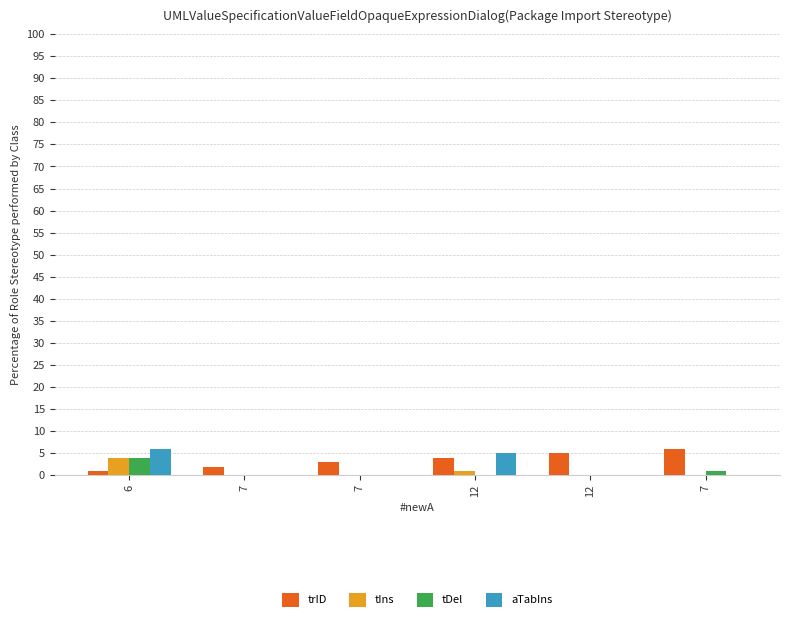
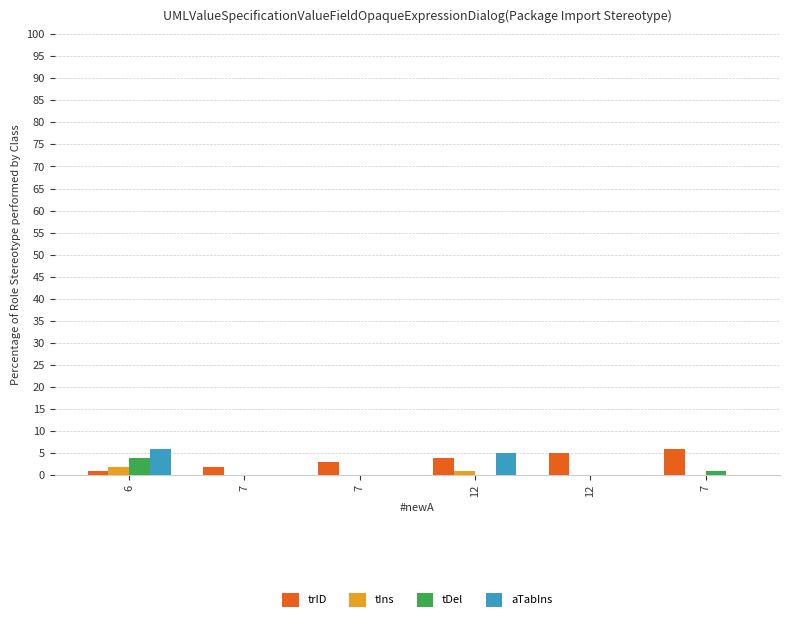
tIns, 6: 4 -> 2
